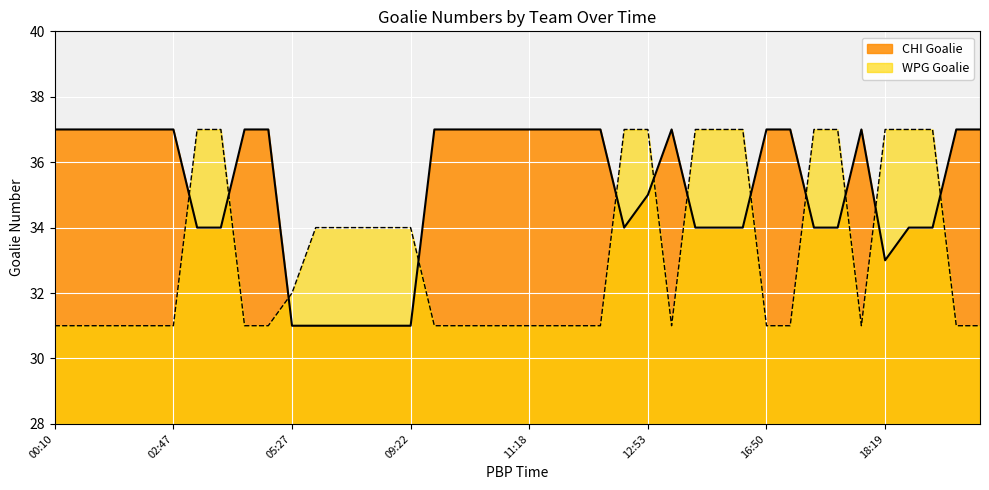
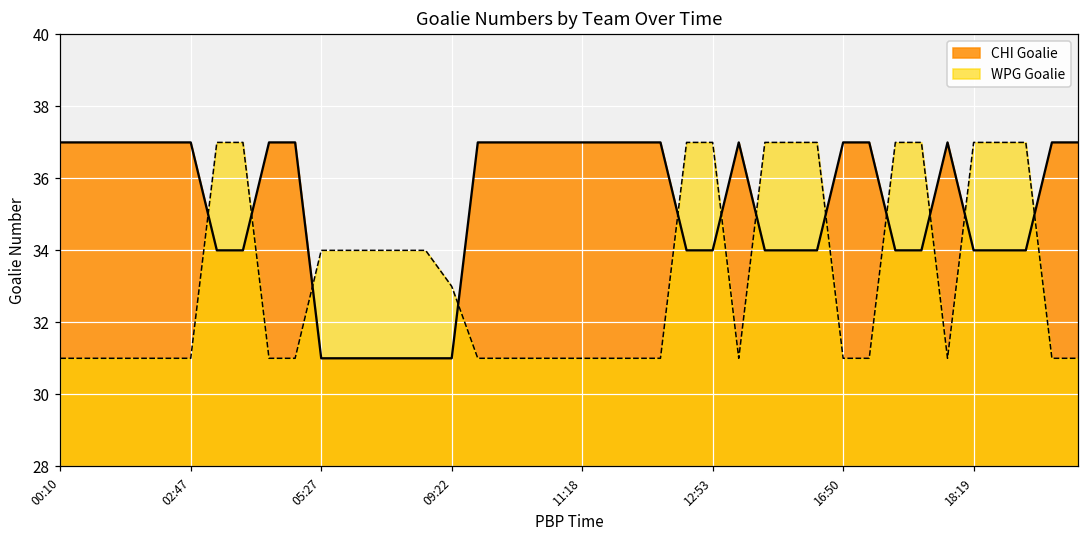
WPG Goalie, 05:27: 32 -> 34
WPG Goalie, 09:22: 34 -> 33
CHI Goalie, 12:53: 35 -> 34
CHI Goalie, 18:19: 33 -> 34
